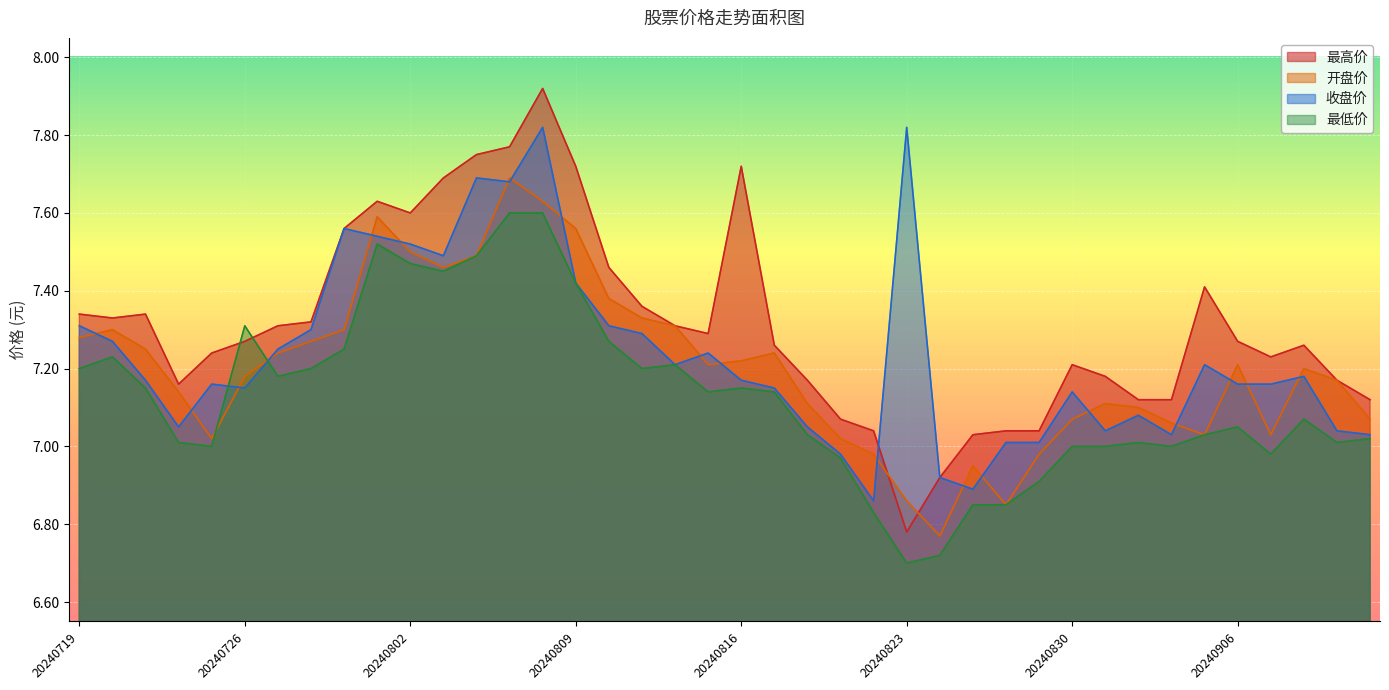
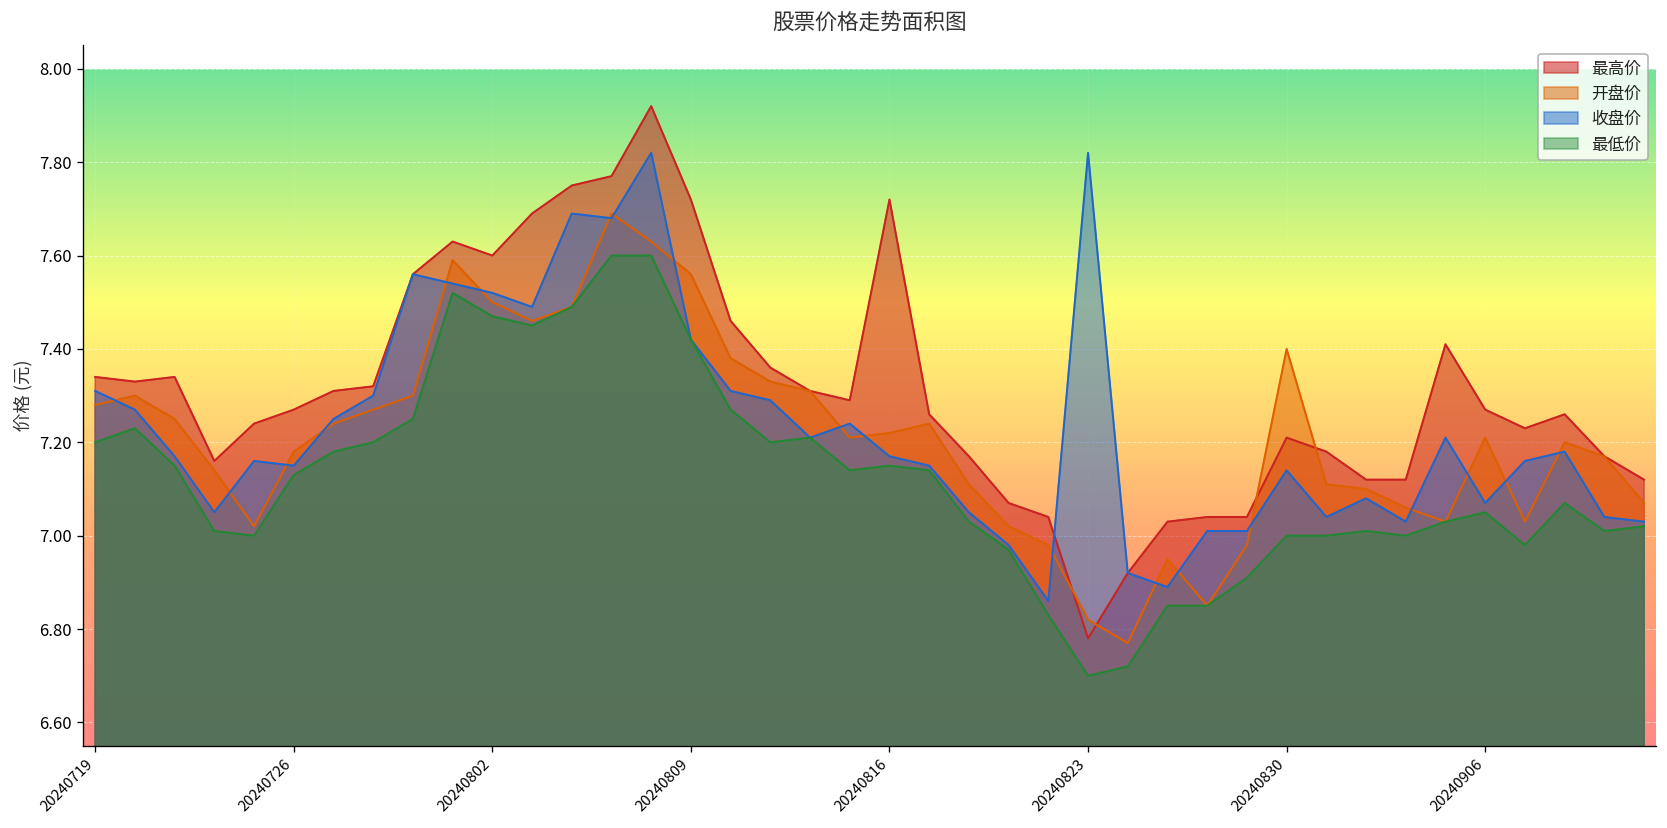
最低价, 20240726: 7.31 -> 7.13
开盘价, 20240823: 6.86 -> 6.82
开盘价, 20240830: 7.07 -> 7.40
收盘价, 20240906: 7.16 -> 7.07
